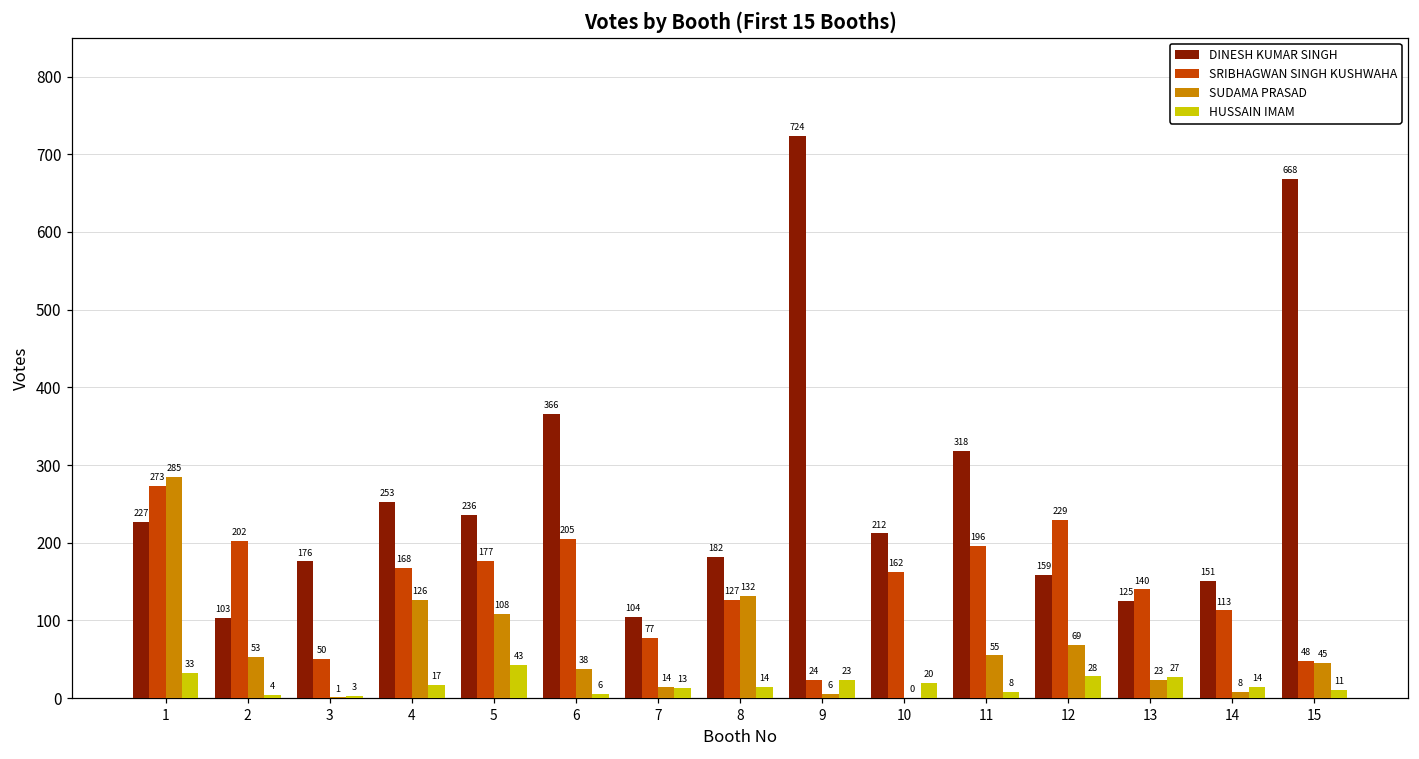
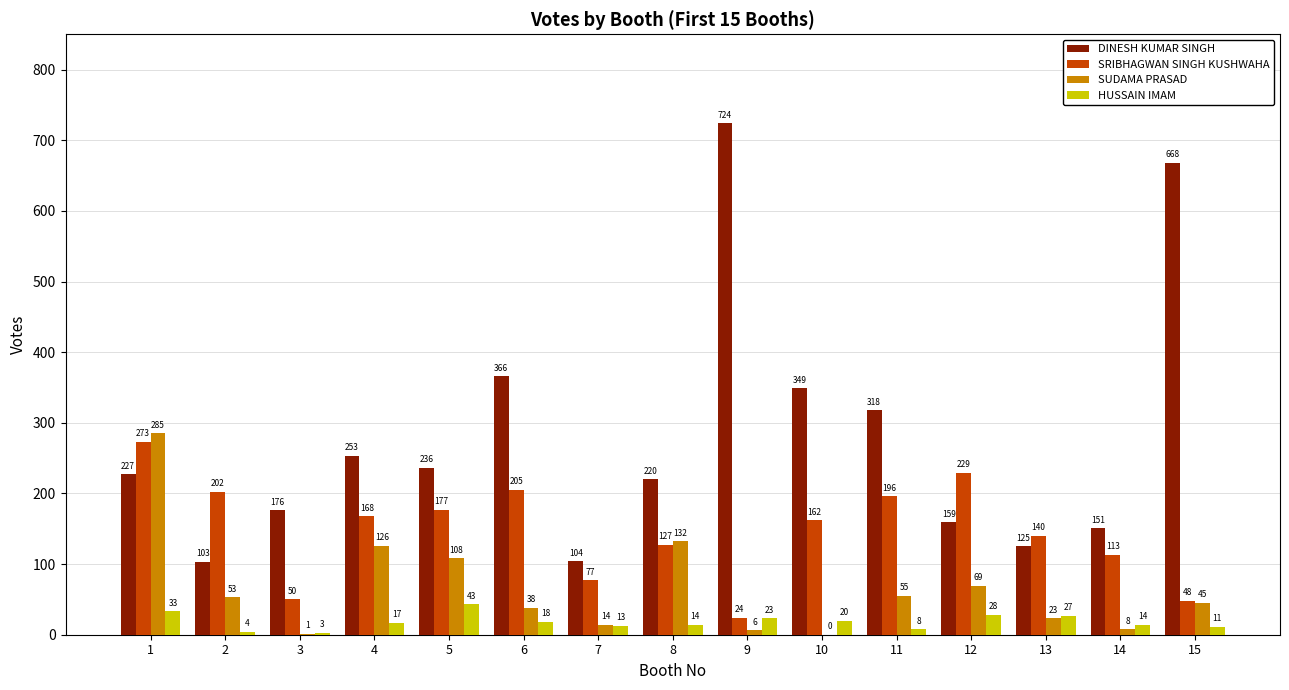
HUSSAIN IMAM, 6: 6 -> 18
DINESH KUMAR SINGH, 8: 182 -> 220
DINESH KUMAR SINGH, 10: 212 -> 349
